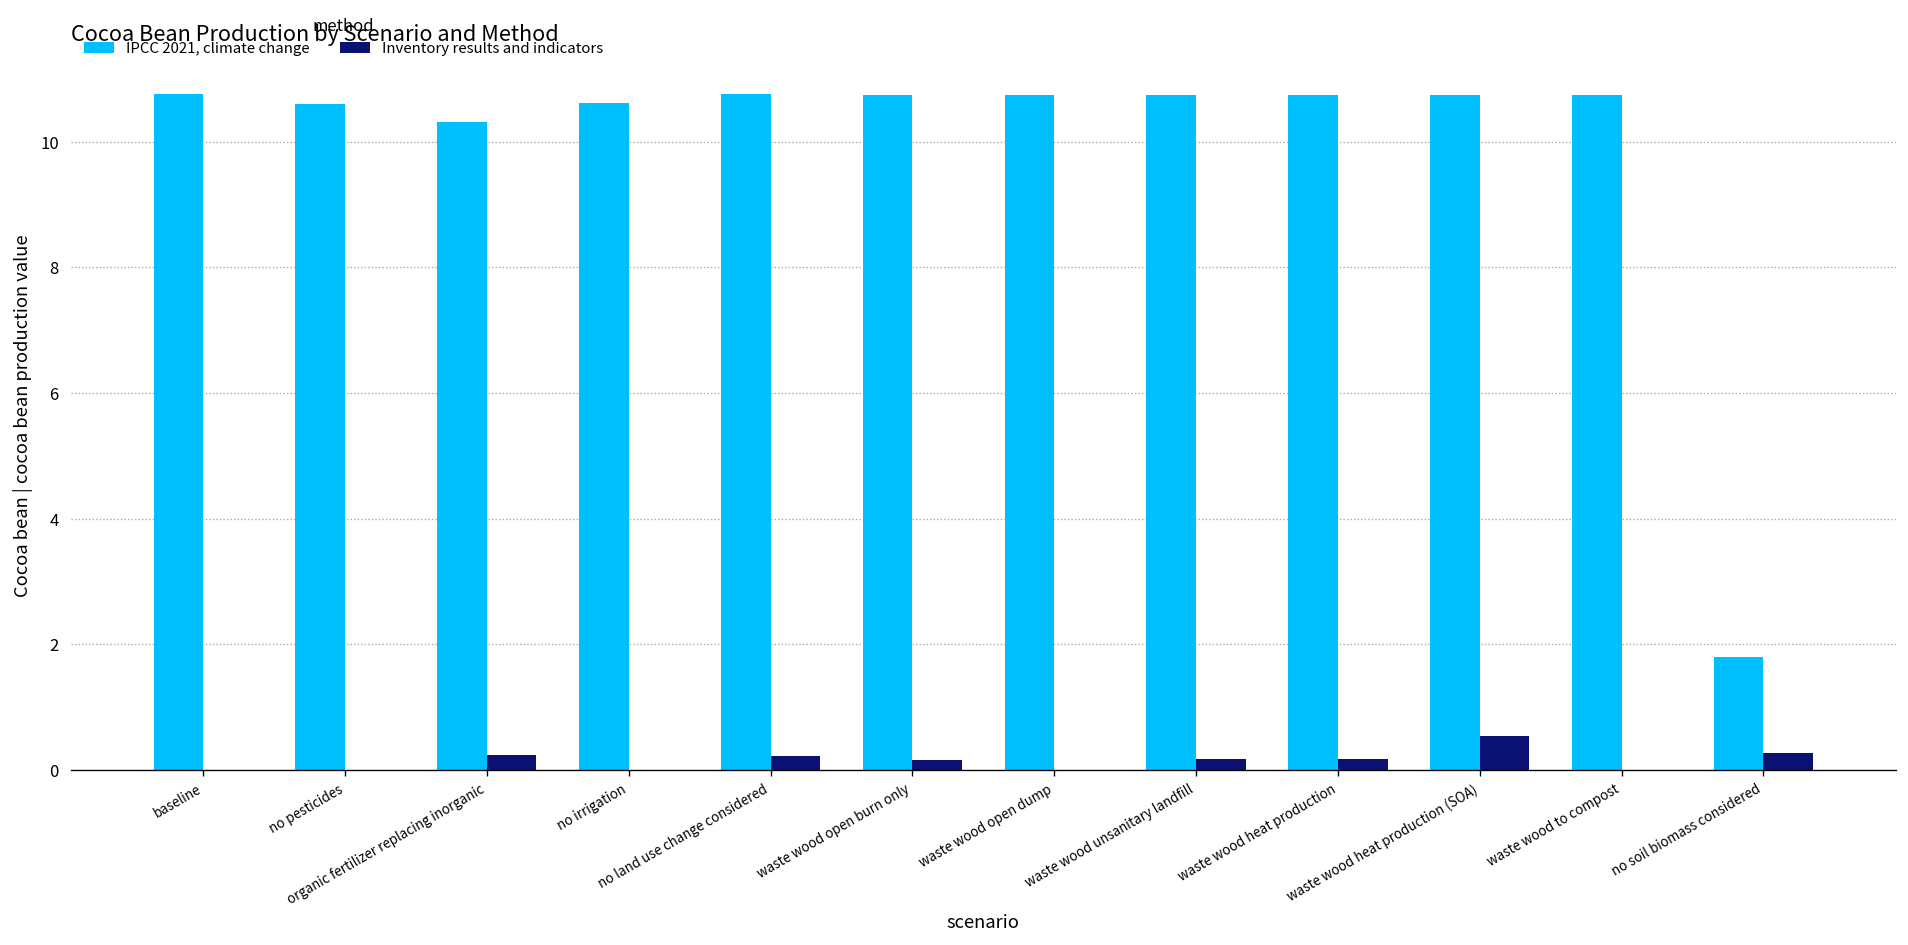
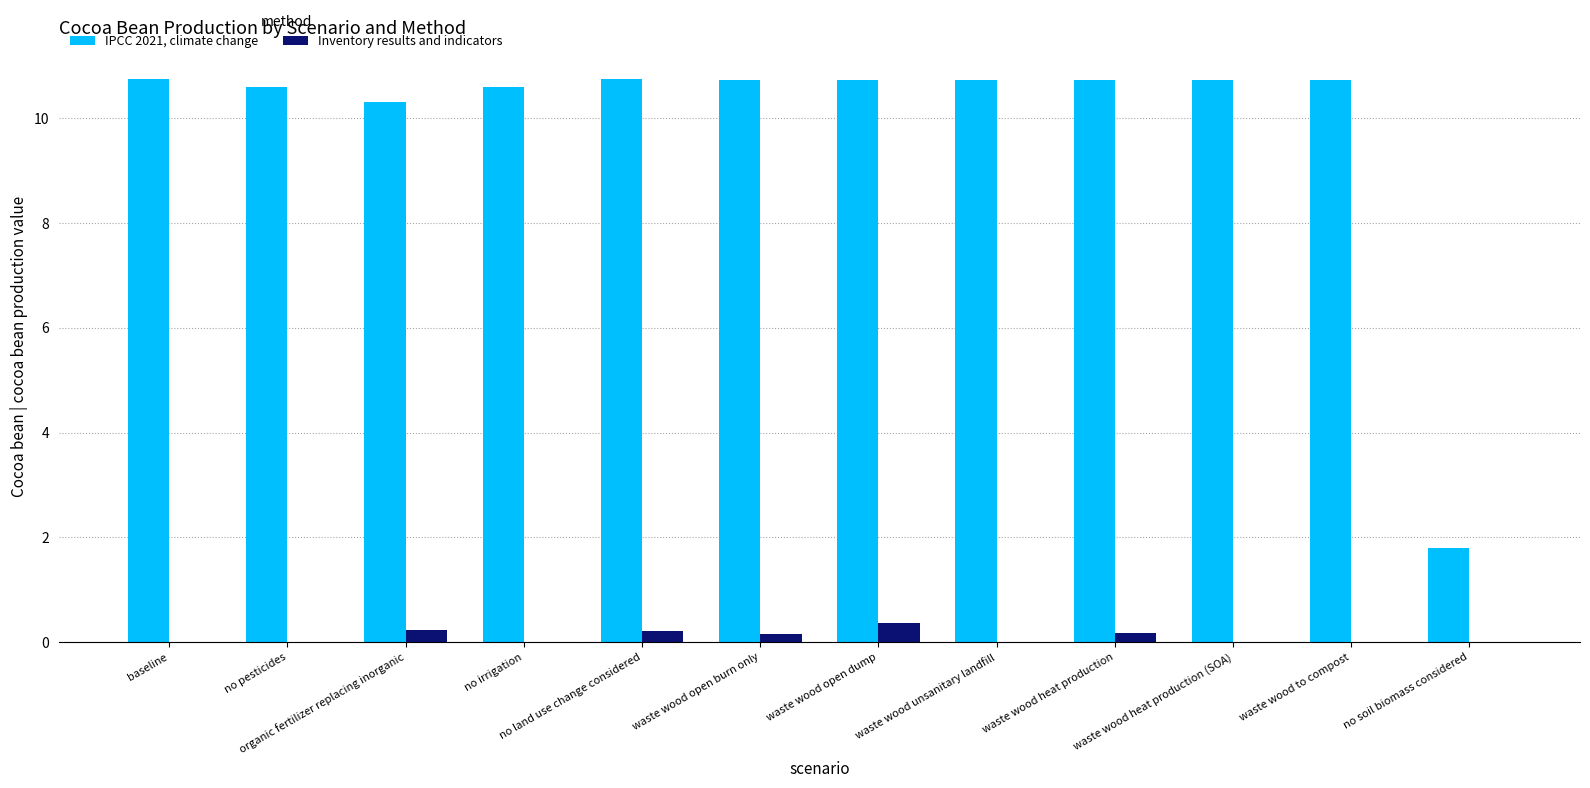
Inventory results and indicators, waste wood open dump: 0.0 -> 0.4
Inventory results and indicators, waste wood unsanitary landfill: 0.2 -> 0.0
Inventory results and indicators, waste wood heat production (SOA): 0.5 -> 0.0
Inventory results and indicators, no soil biomass considered: 0.3 -> 0.0
